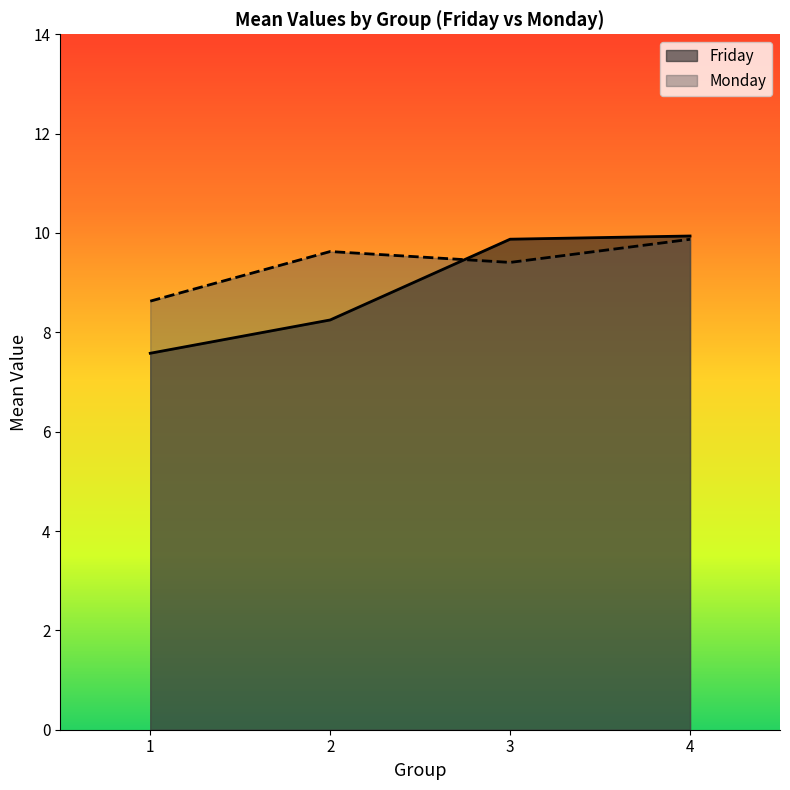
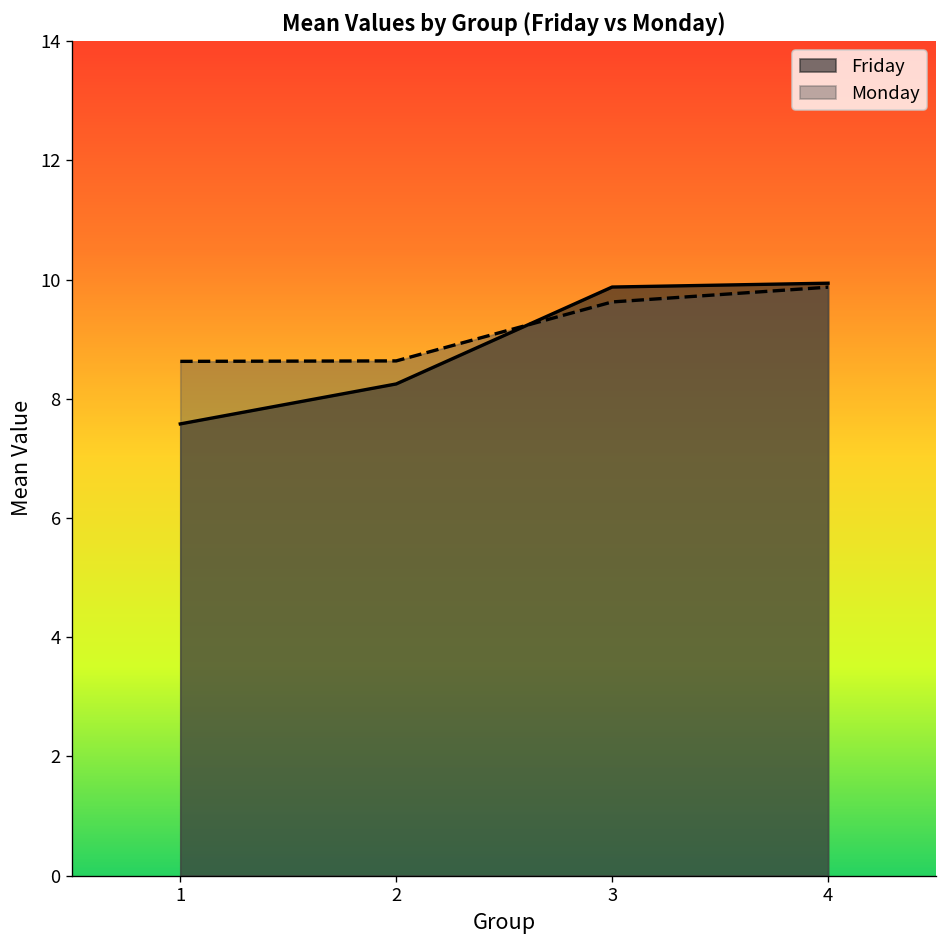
Monday, 2: 9.6 -> 8.6
Monday, 3: 9.4 -> 9.6
